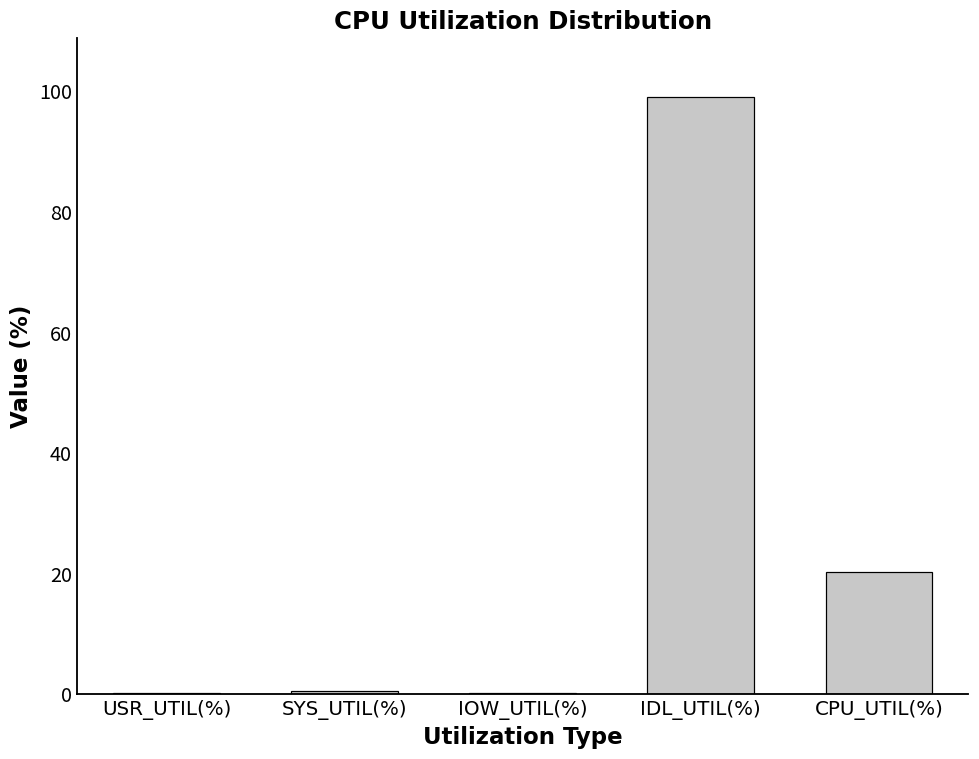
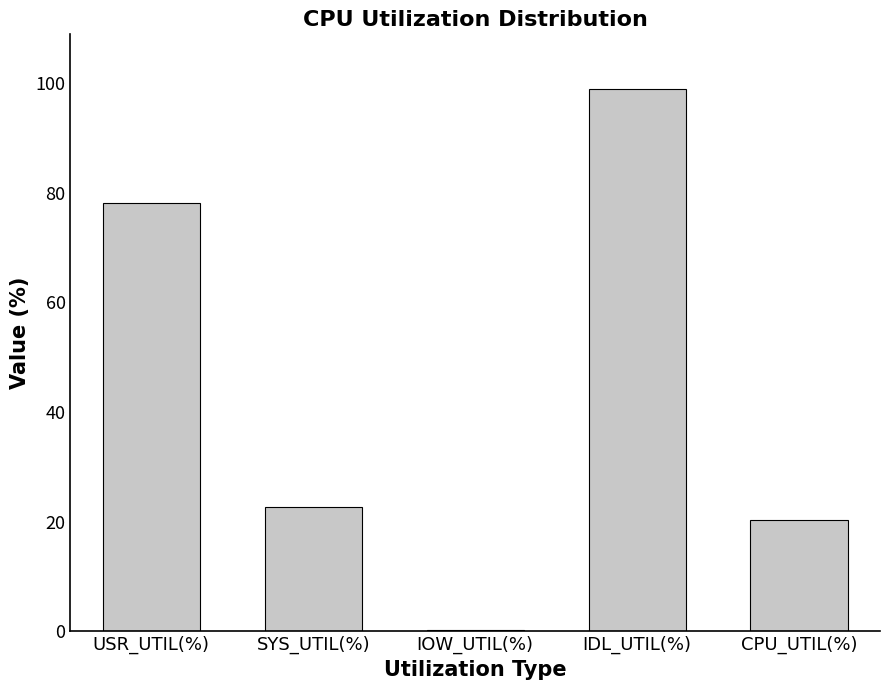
USR_UTIL(%): 0 -> 78
SYS_UTIL(%): 1 -> 23
